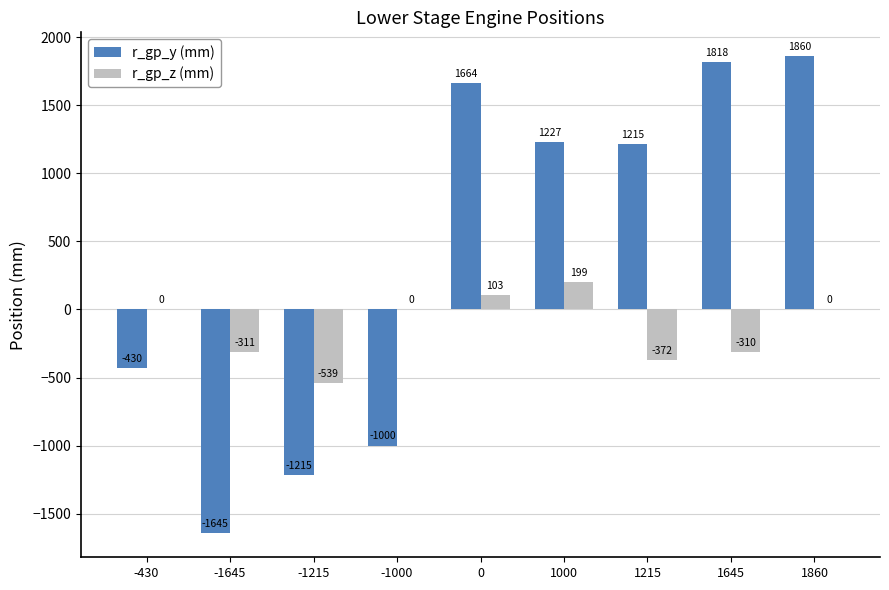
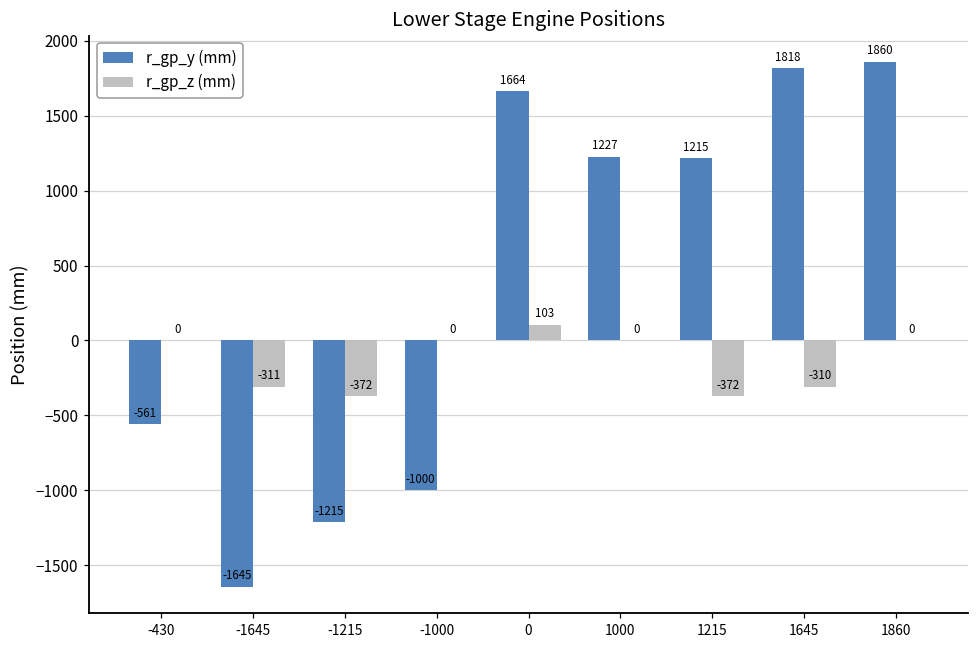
r_gp_y (mm), -430: -430 -> -561
r_gp_z (mm), -1215: -539 -> -372
r_gp_z (mm), 1000: 199 -> 0
